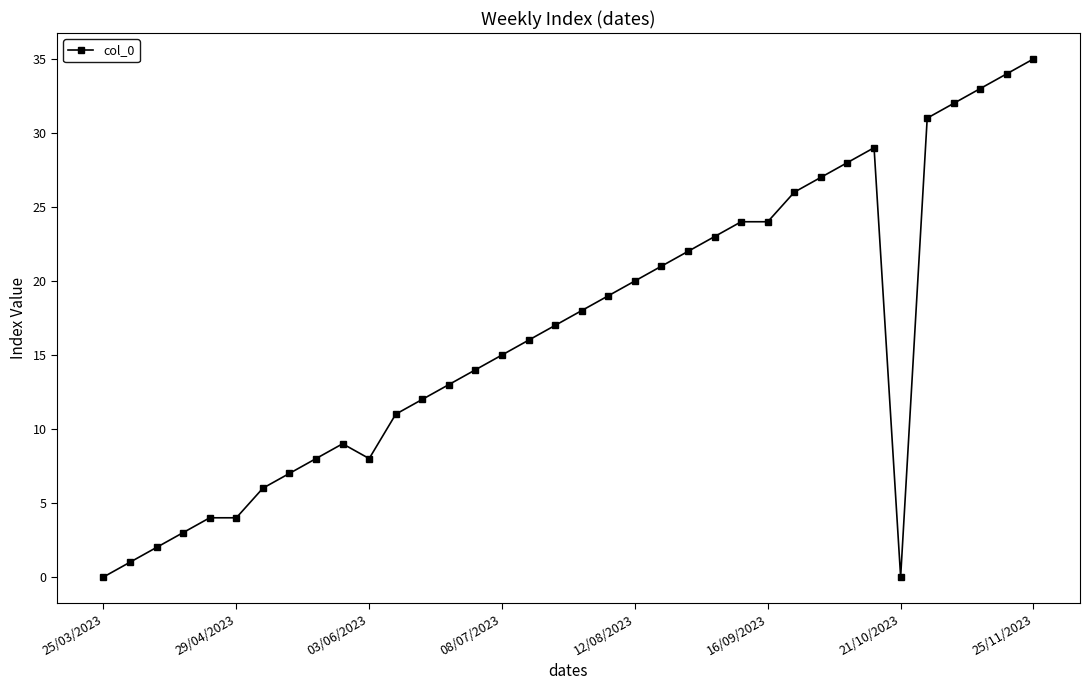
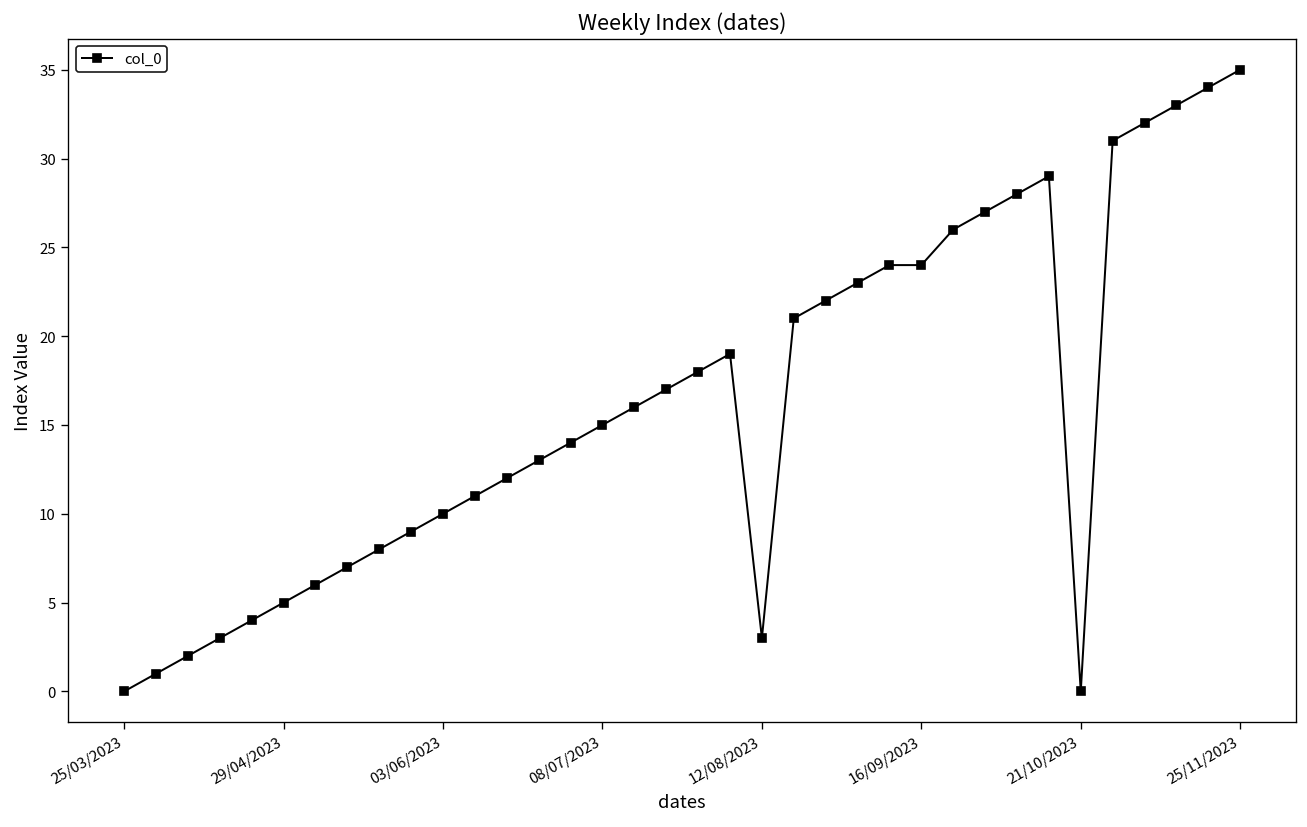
29/04/2023: 4 -> 5
03/06/2023: 8 -> 10
12/08/2023: 20 -> 3
